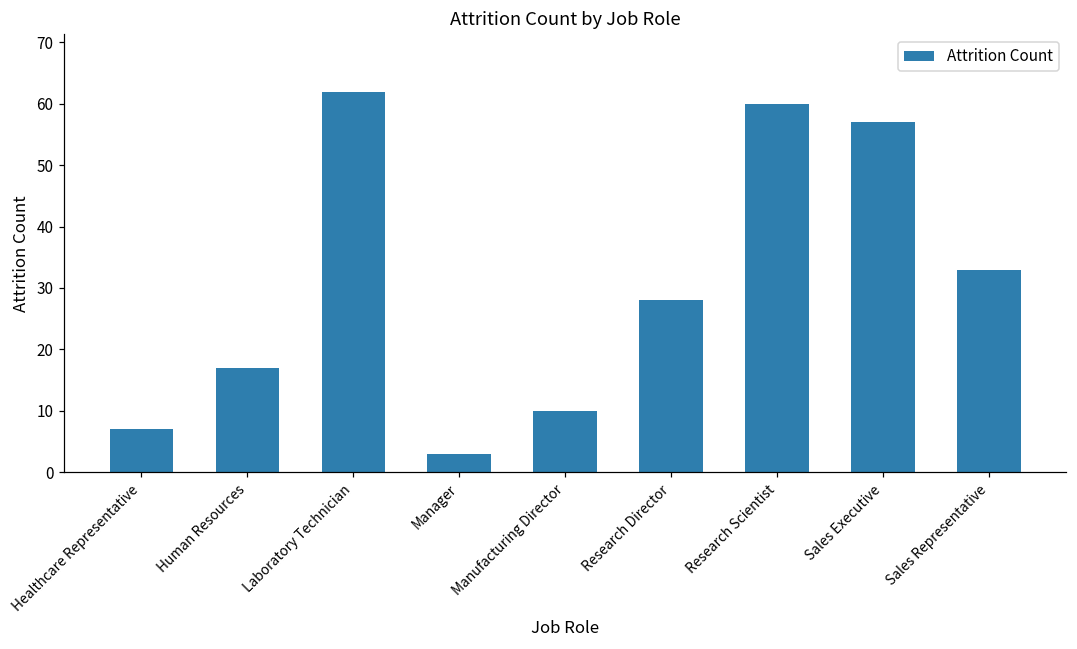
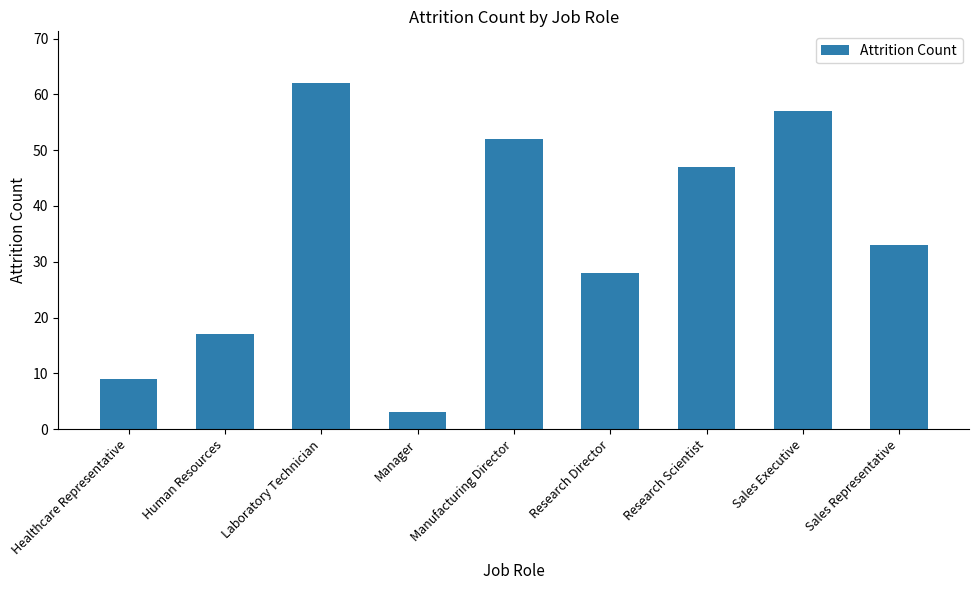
Healthcare Representative: 7 -> 9
Manufacturing Director: 10 -> 52
Research Scientist: 60 -> 47
